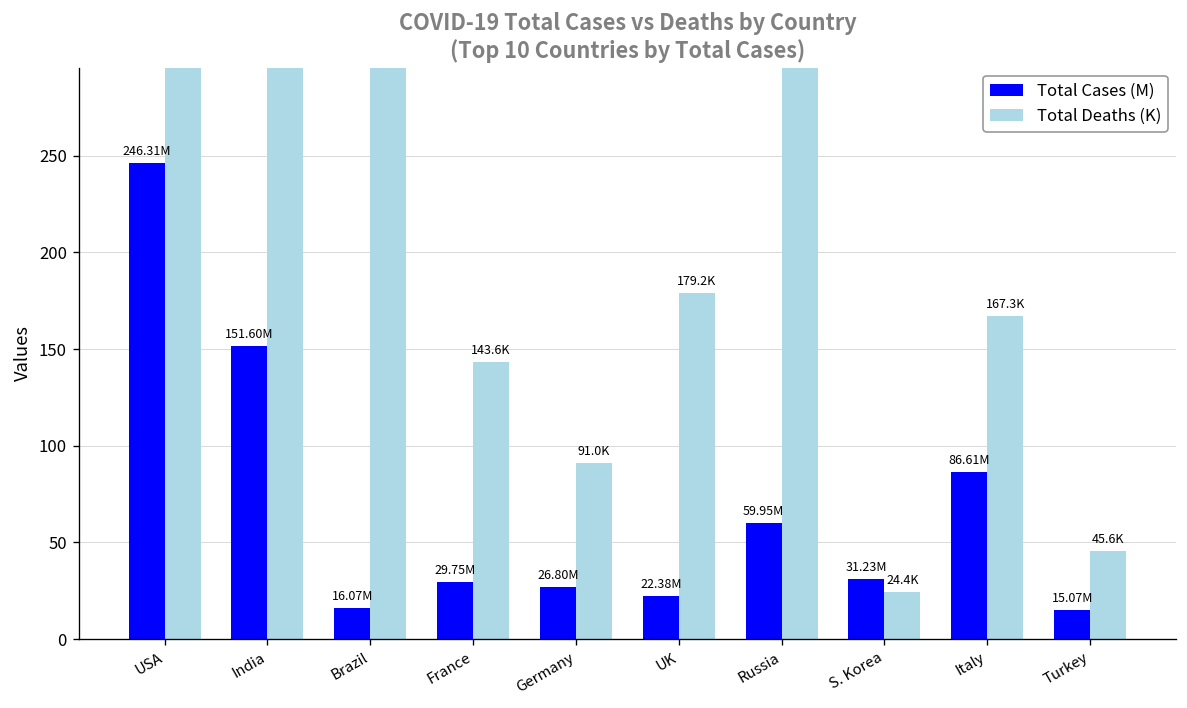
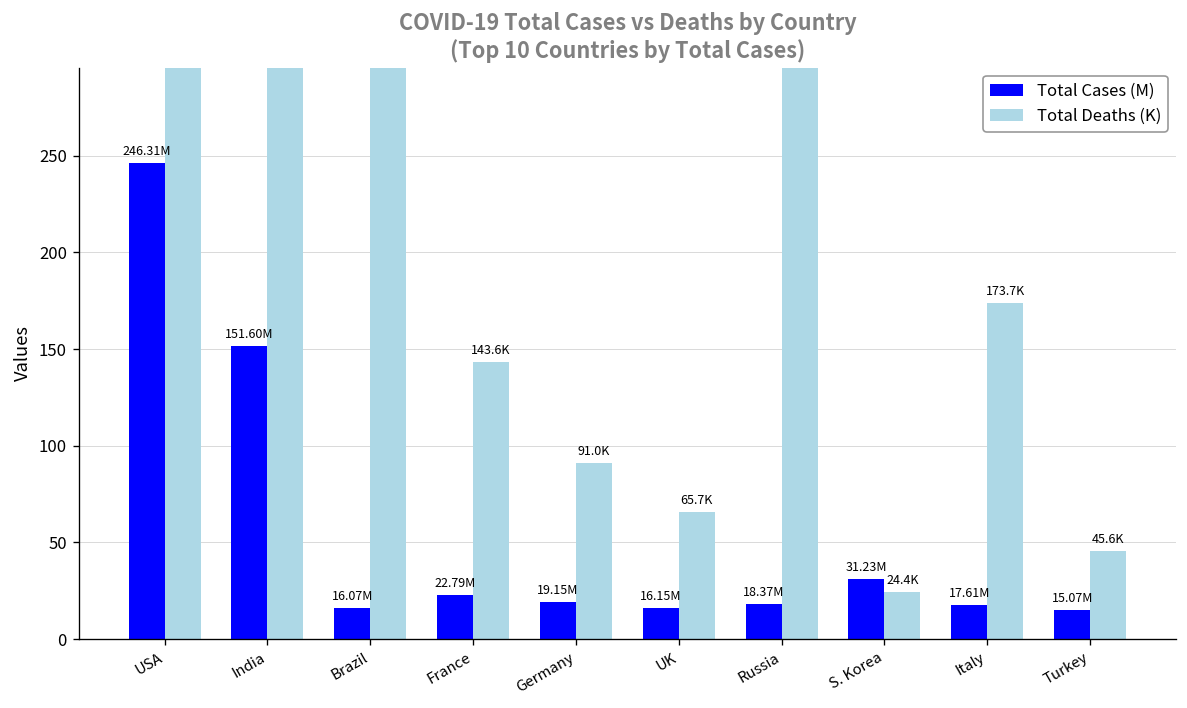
Total Cases (M), France: 29.75M -> 22.79M
Total Cases (M), Germany: 26.80M -> 19.15M
Total Cases (M), UK: 22.38M -> 16.15M
Total Deaths (K), UK: 179.2K -> 65.7K
Total Cases (M), Russia: 59.95M -> 18.37M
Total Cases (M), Italy: 86.61M -> 17.61M
Total Deaths (K), Italy: 167.3K -> 173.7K
